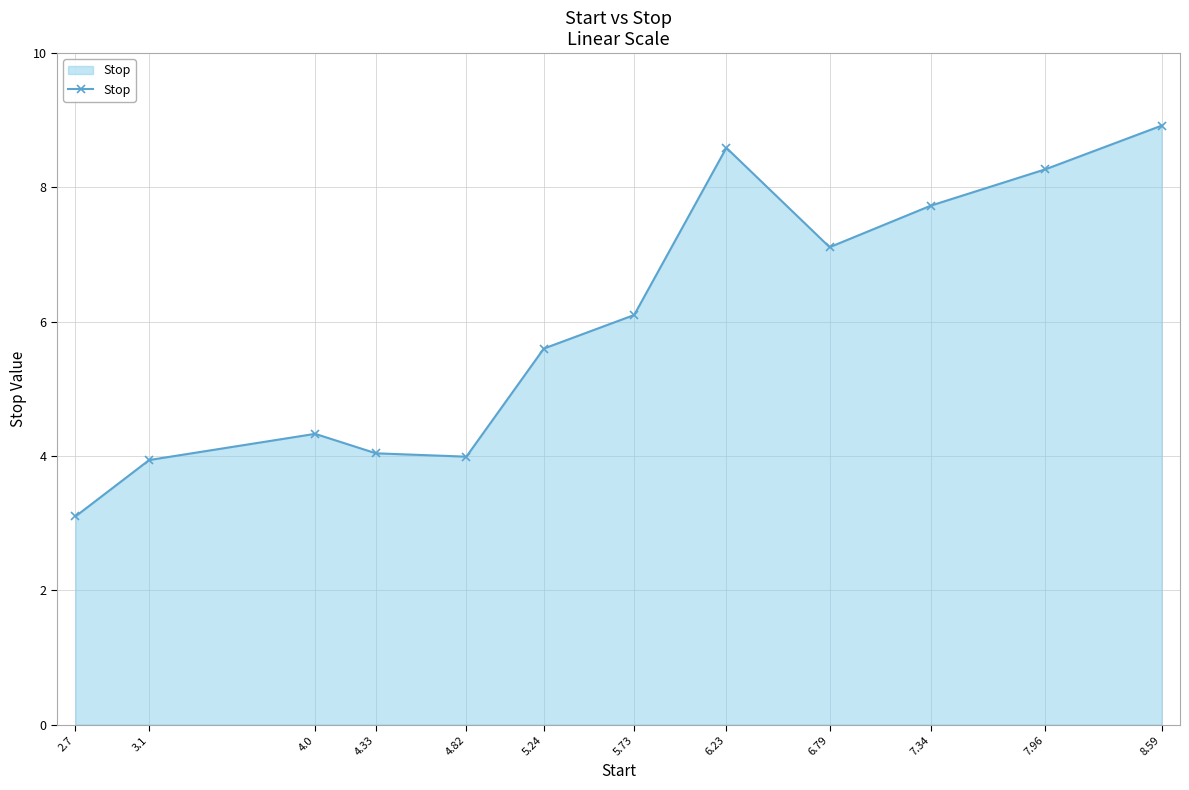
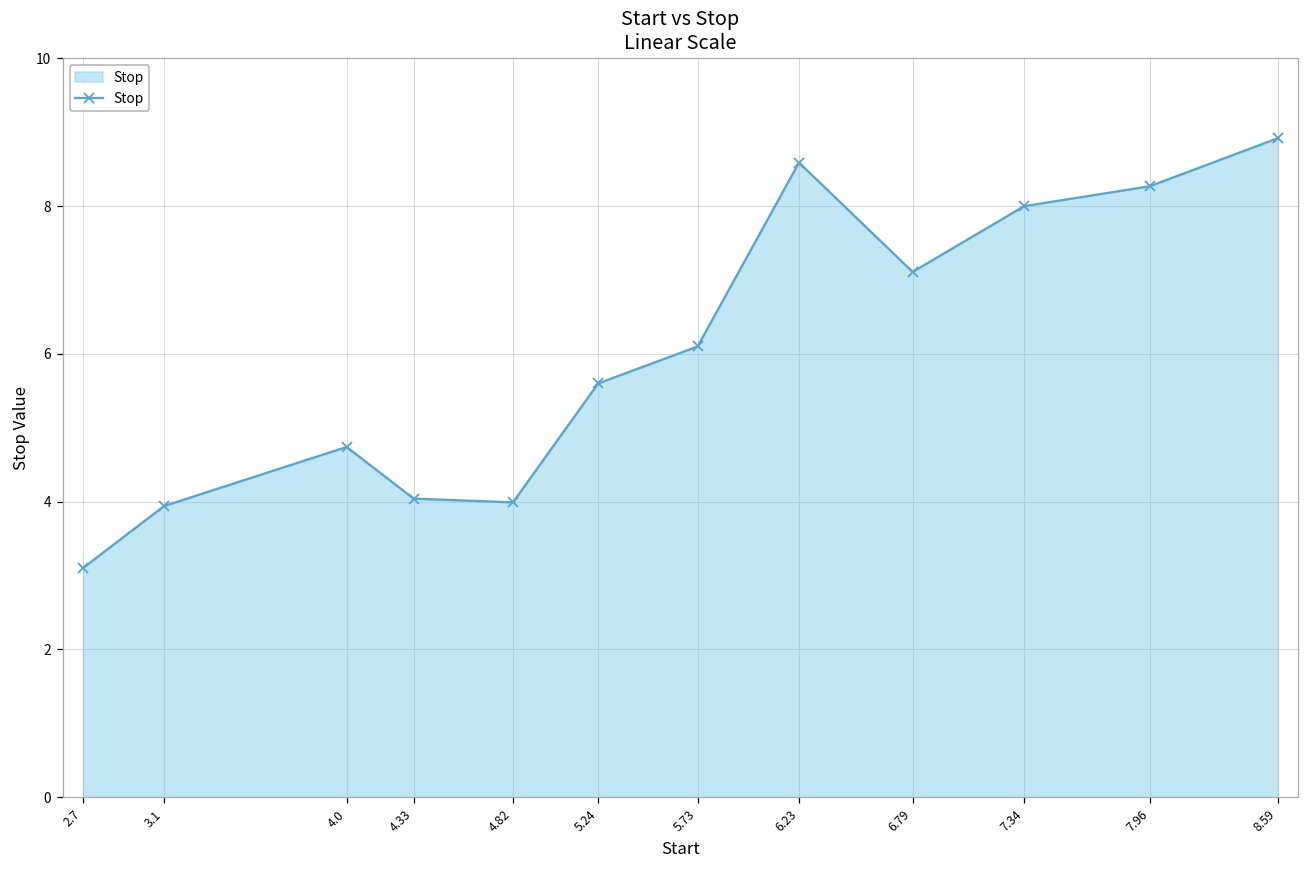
4.0: 4.3 -> 4.7
7.34: 7.7 -> 8.0
